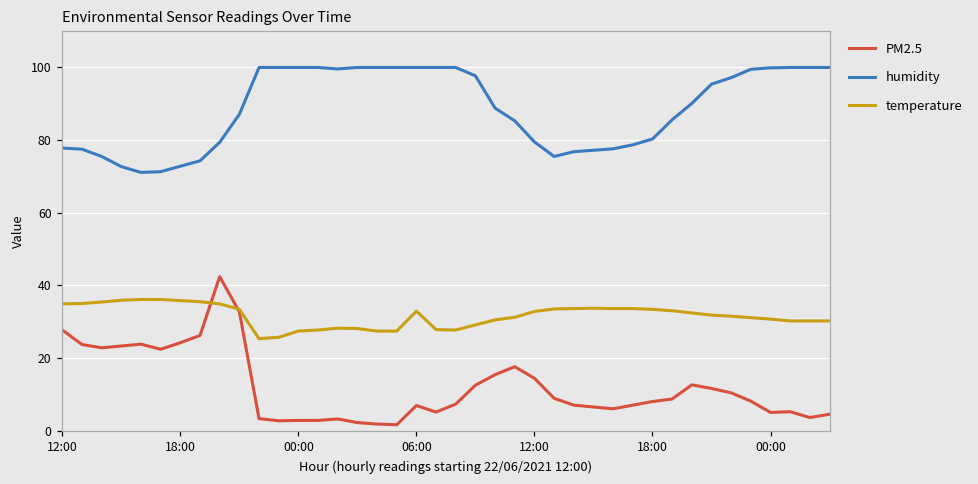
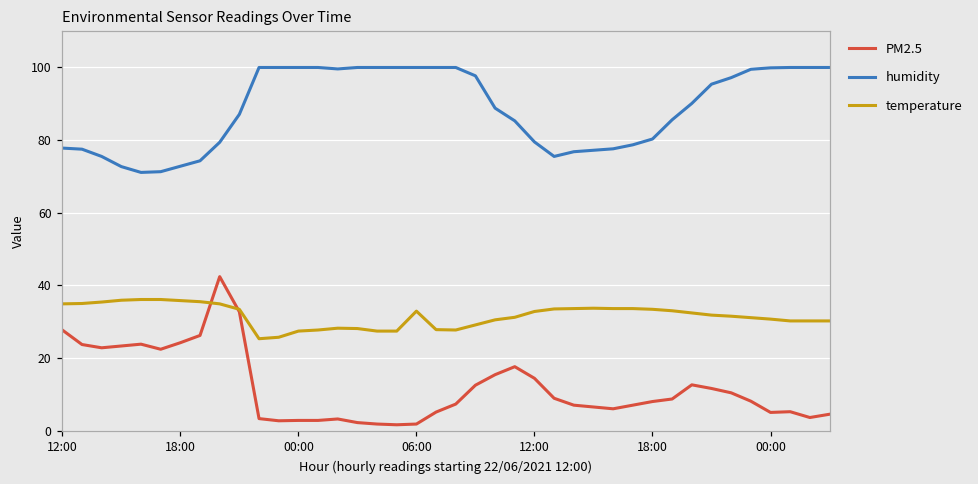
PM2.5, 06:00: 7 -> 2
